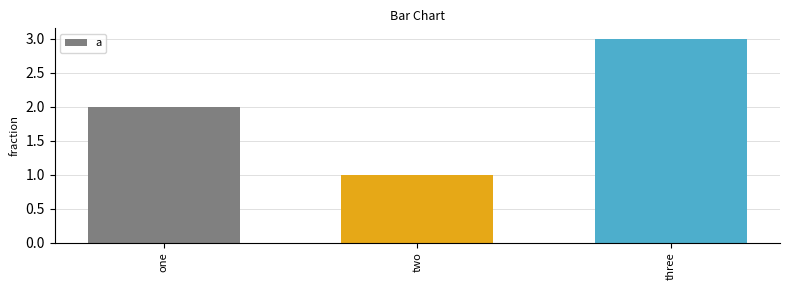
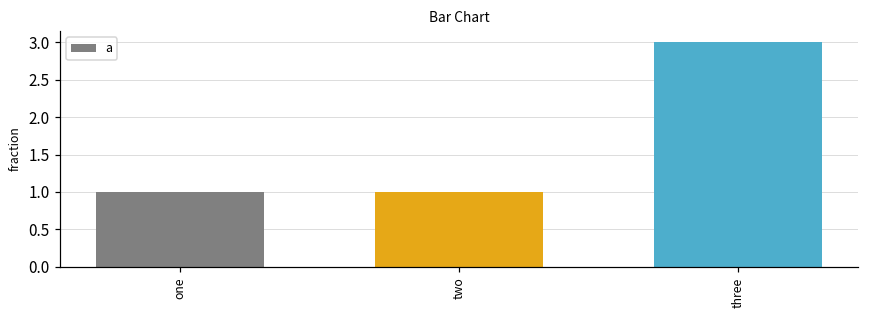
one: 2 -> 1
